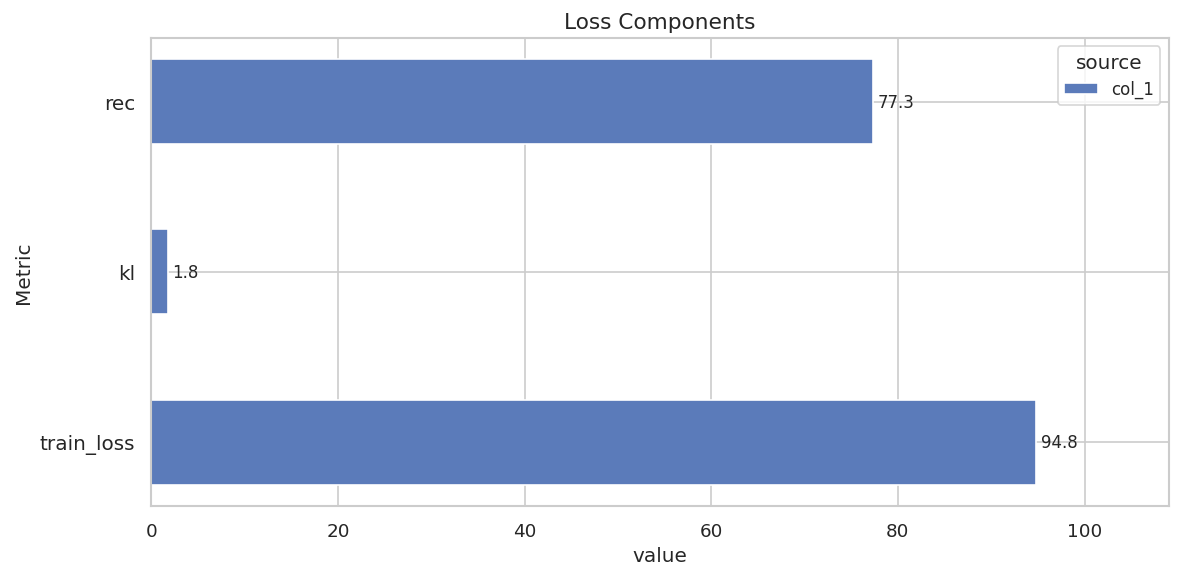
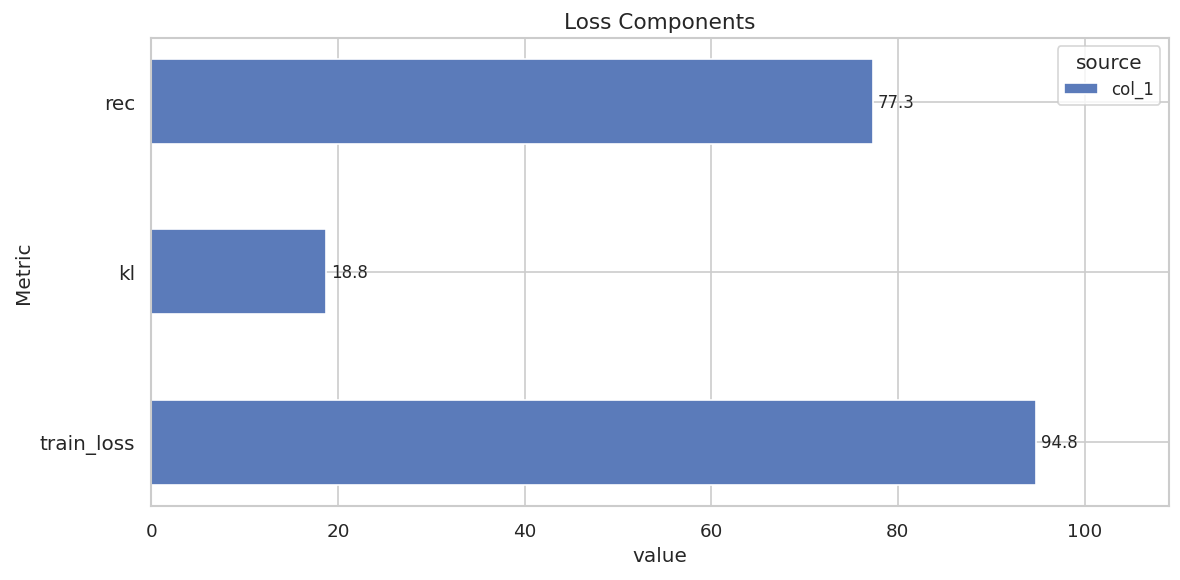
kl: 1.8 -> 18.8
